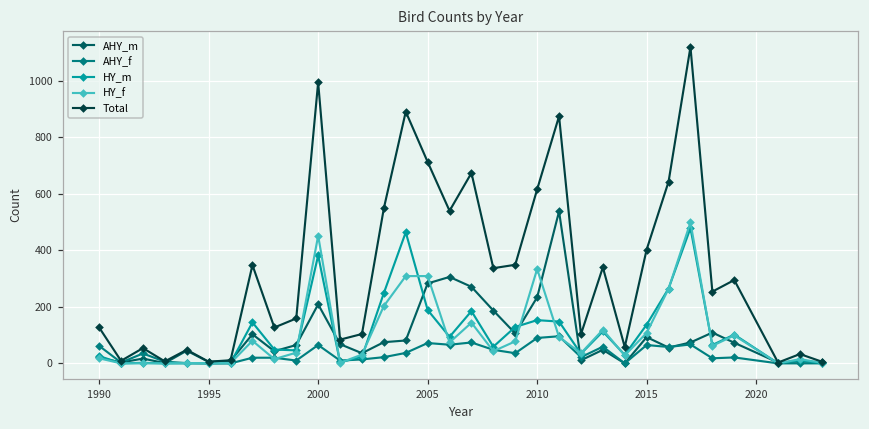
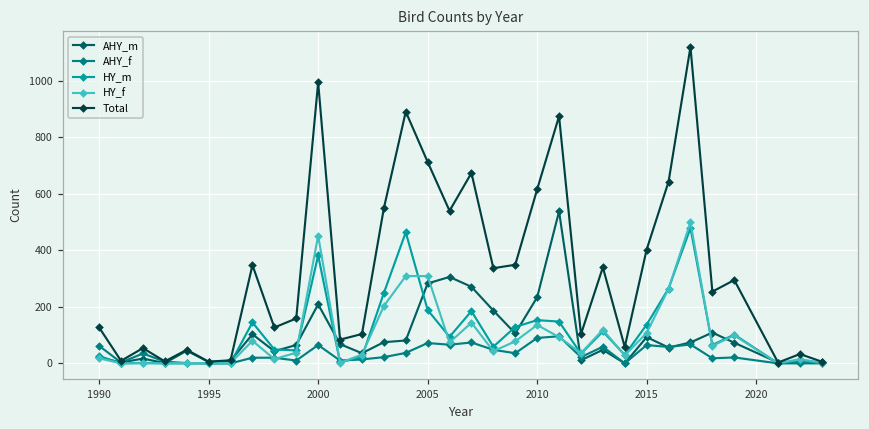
HY_f, 2010: 330 -> 140
